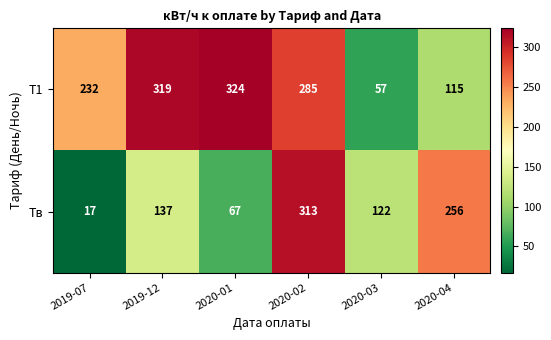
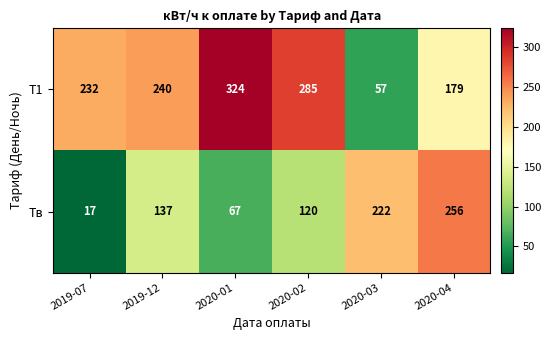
Т1, 2019-12: 319 -> 240
Т1, 2020-04: 115 -> 179
Тв, 2020-02: 313 -> 120
Тв, 2020-03: 122 -> 222
